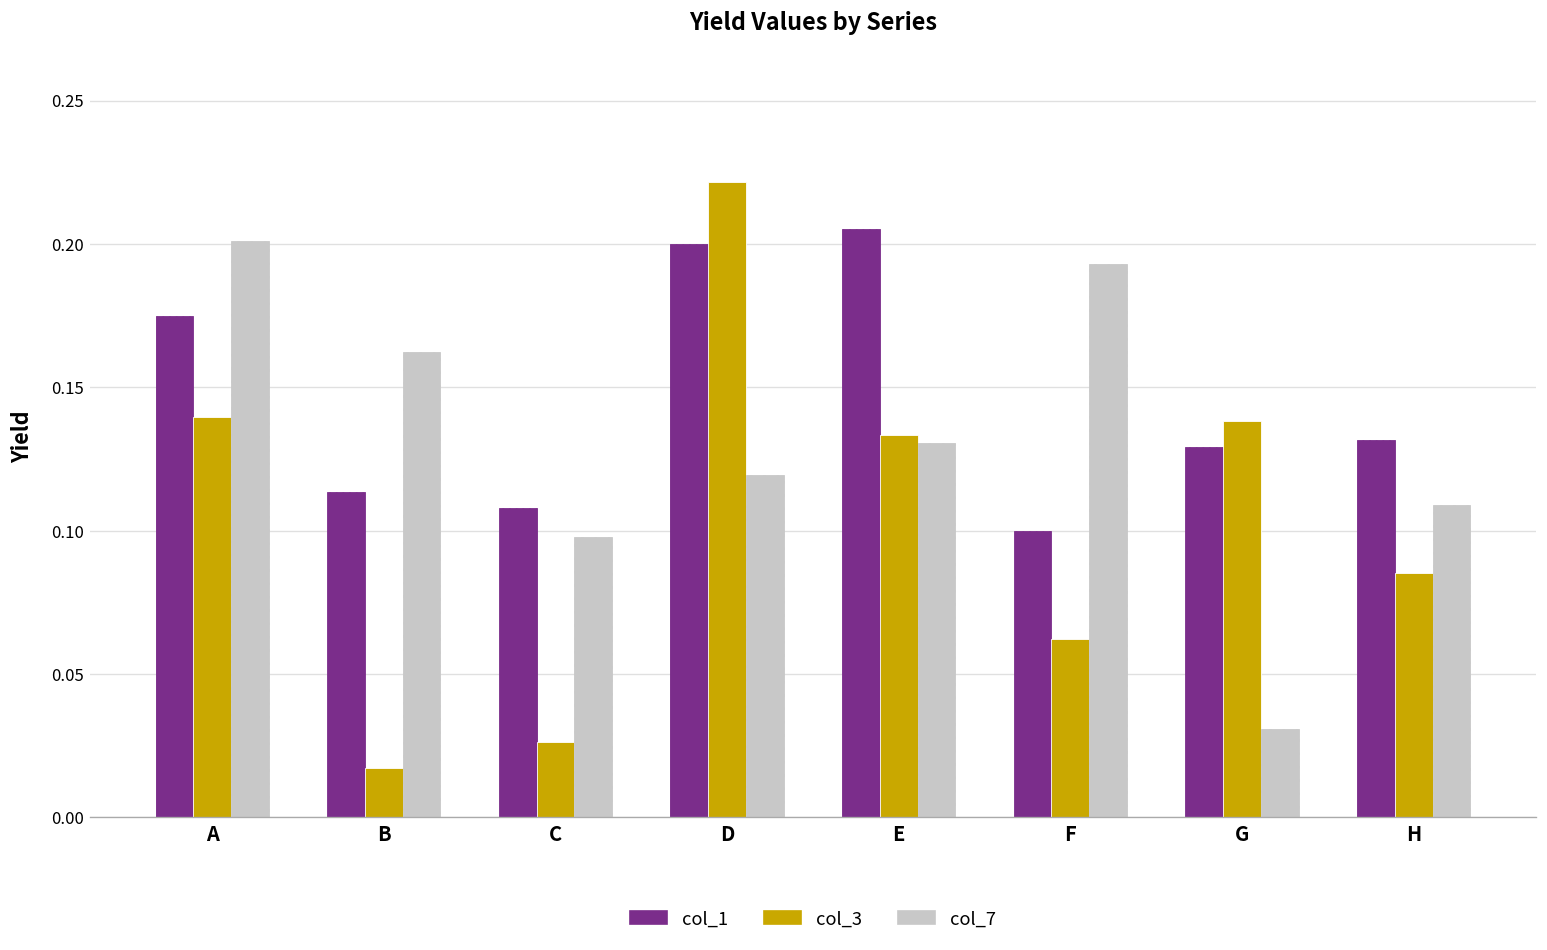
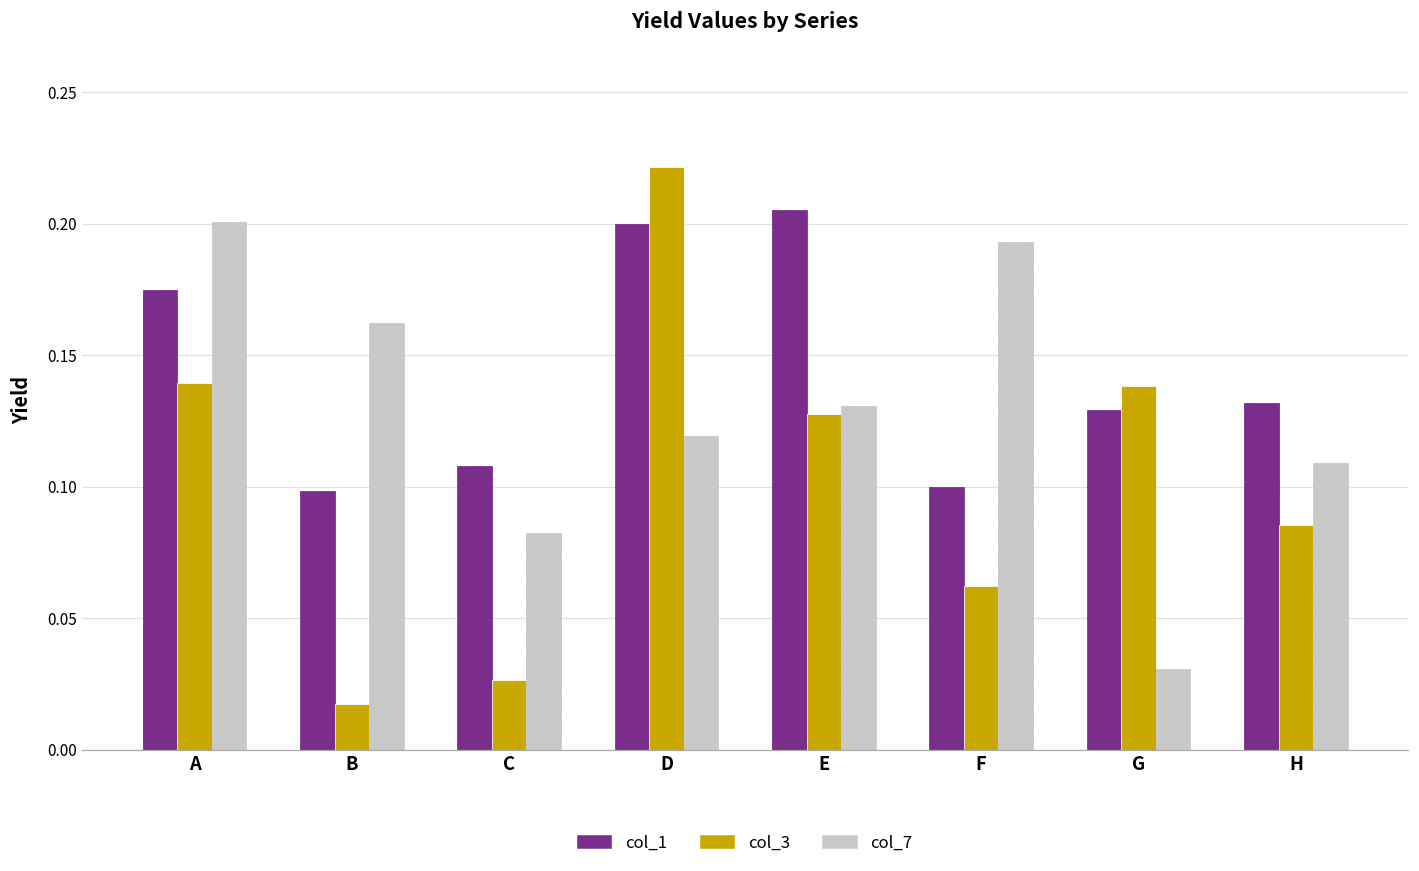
col_1, B: 0.113 -> 0.098
col_7, C: 0.098 -> 0.082
col_3, E: 0.133 -> 0.127
